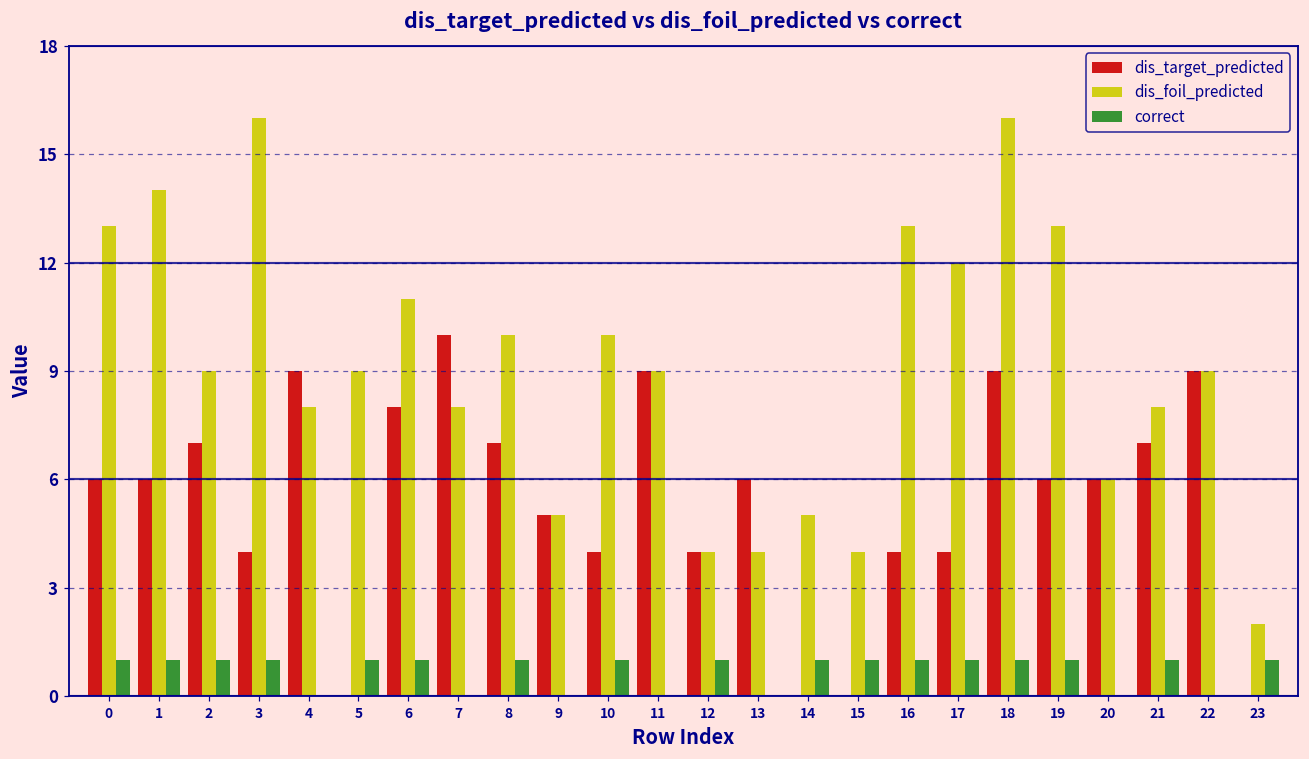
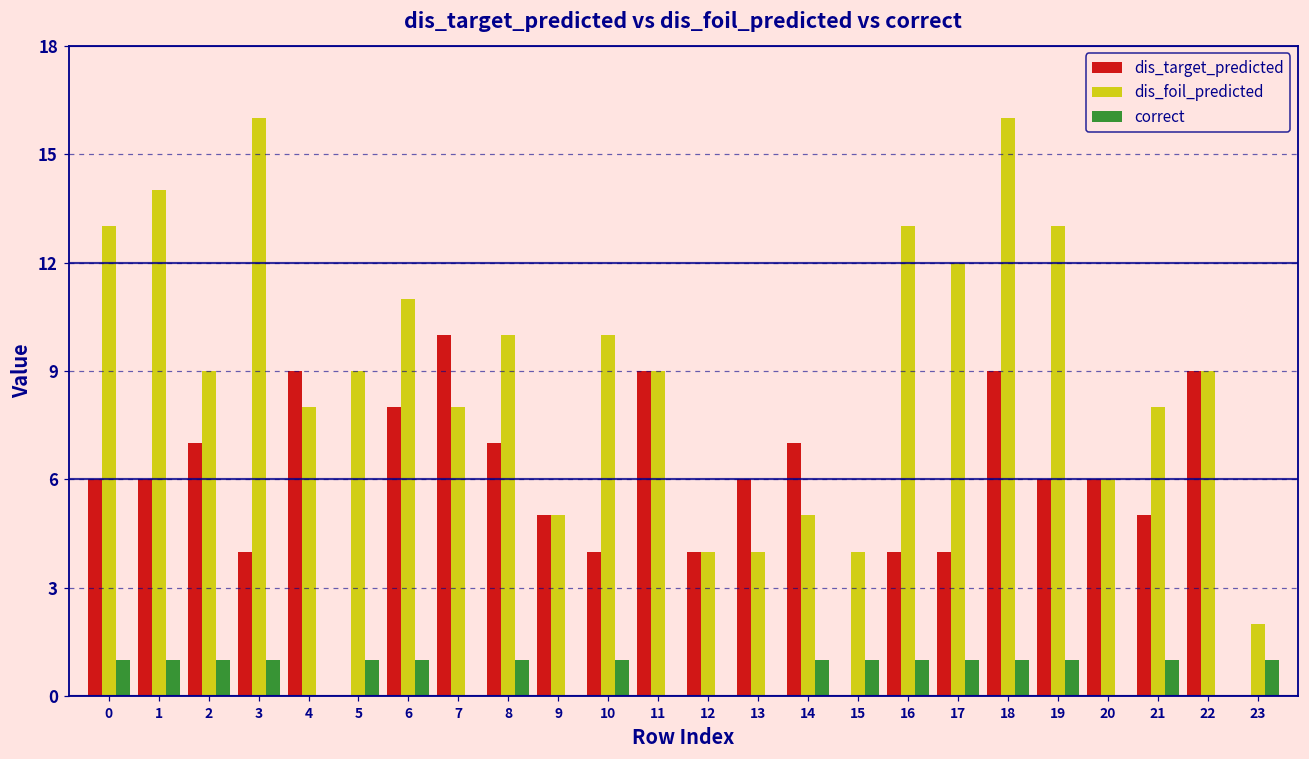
correct, 12: 1 -> 0
dis_target_predicted, 14: 0 -> 7
dis_target_predicted, 21: 7 -> 5
